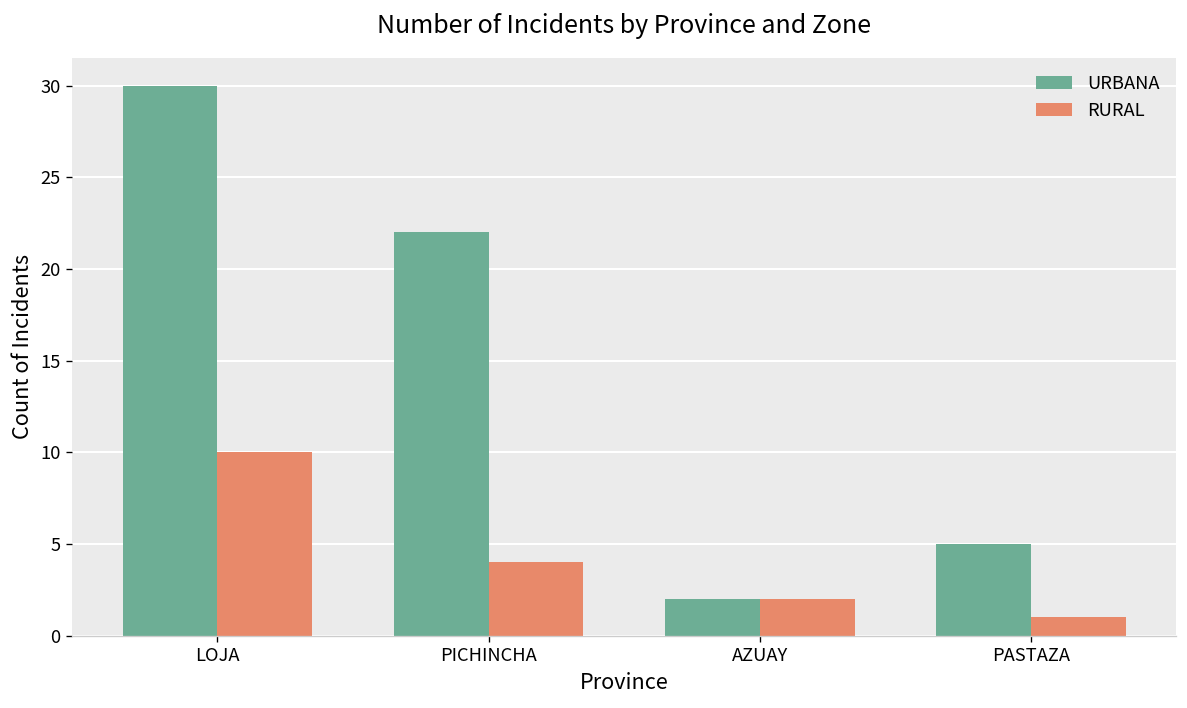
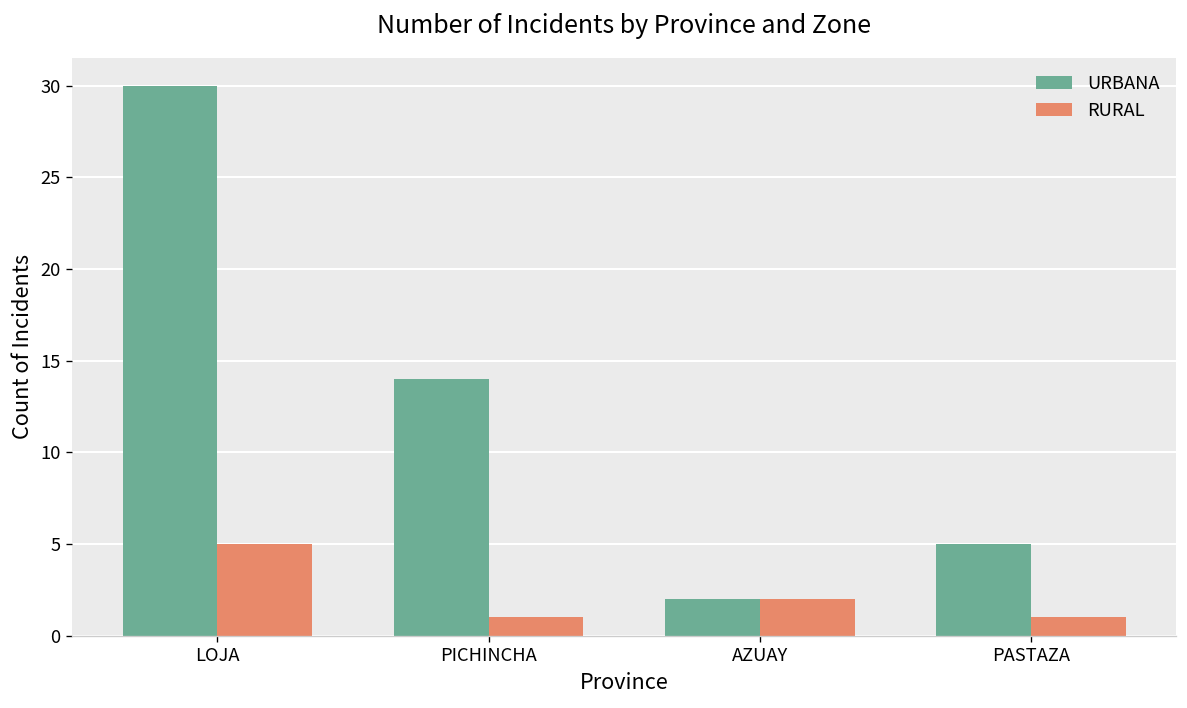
RURAL, LOJA: 10 -> 5
URBANA, PICHINCHA: 22 -> 14
RURAL, PICHINCHA: 4 -> 1
